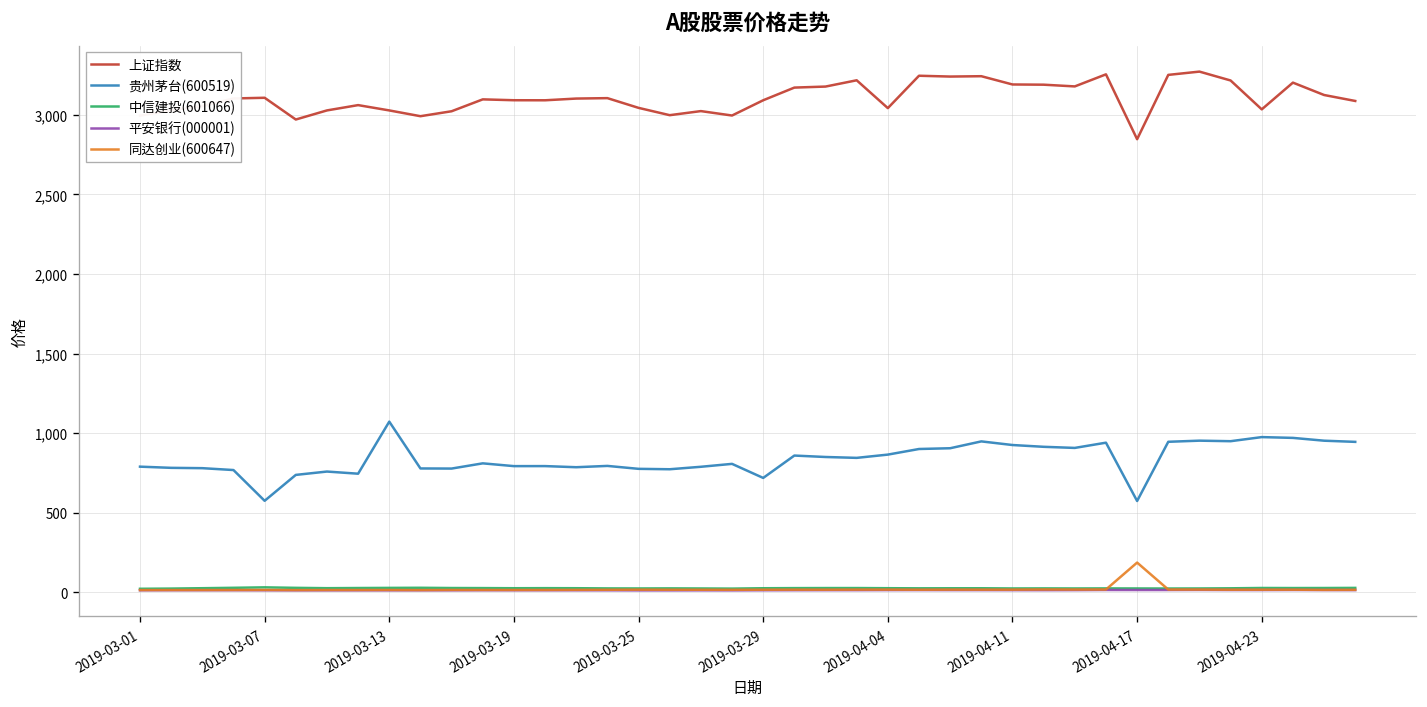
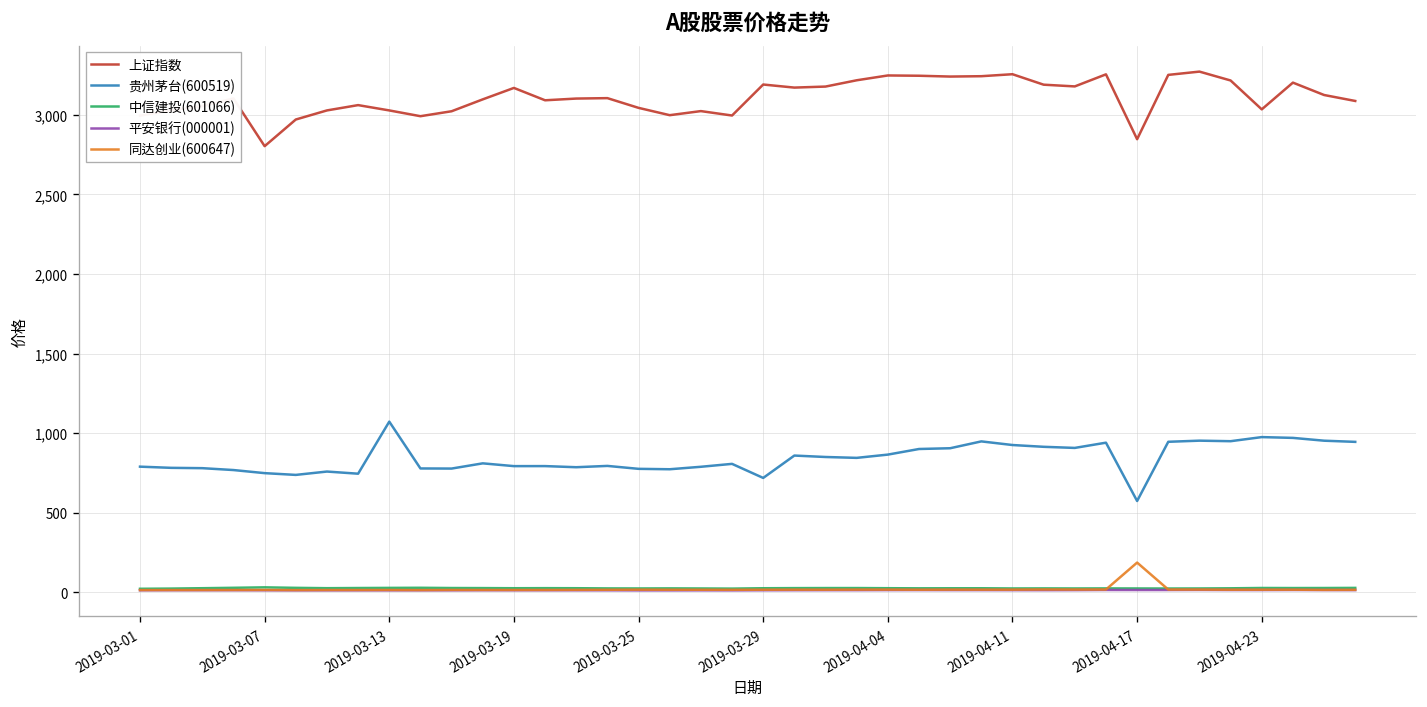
上证指数, 2019-03-07: 3,110 -> 2,800
贵州茅台(600519), 2019-03-07: 570 -> 750
上证指数, 2019-03-19: 3,090 -> 3,170
上证指数, 2019-03-29: 3,090 -> 3,190
上证指数, 2019-04-04: 3,040 -> 3,250
上证指数, 2019-04-11: 3,190 -> 3,250
